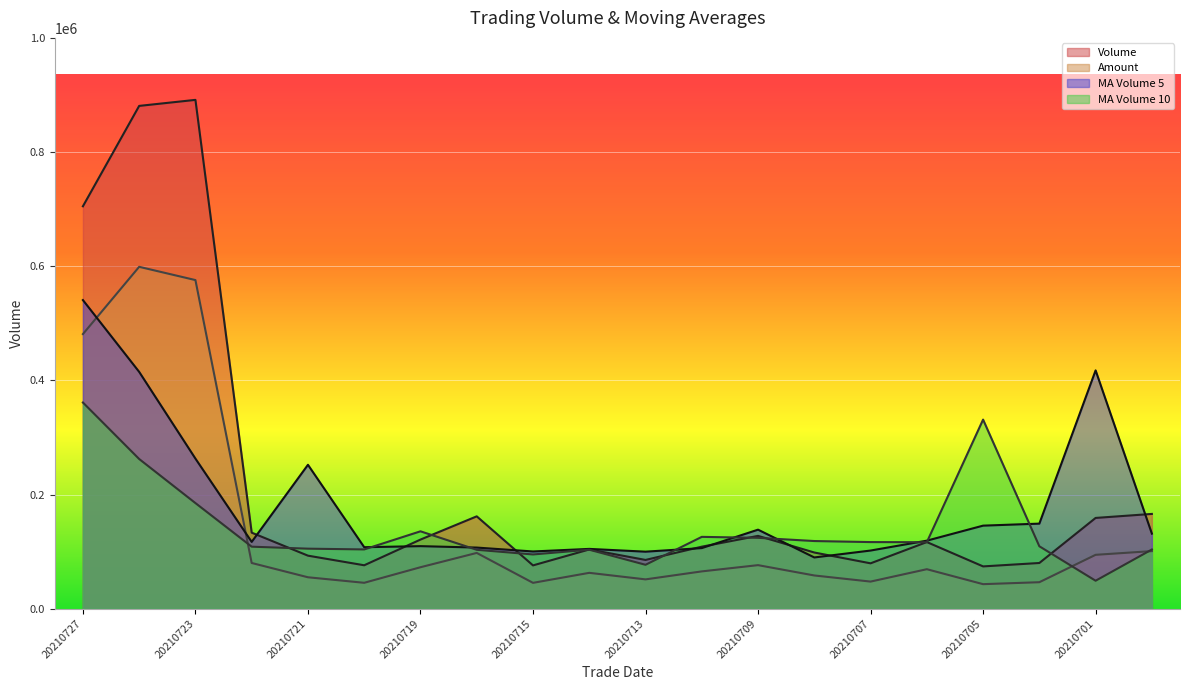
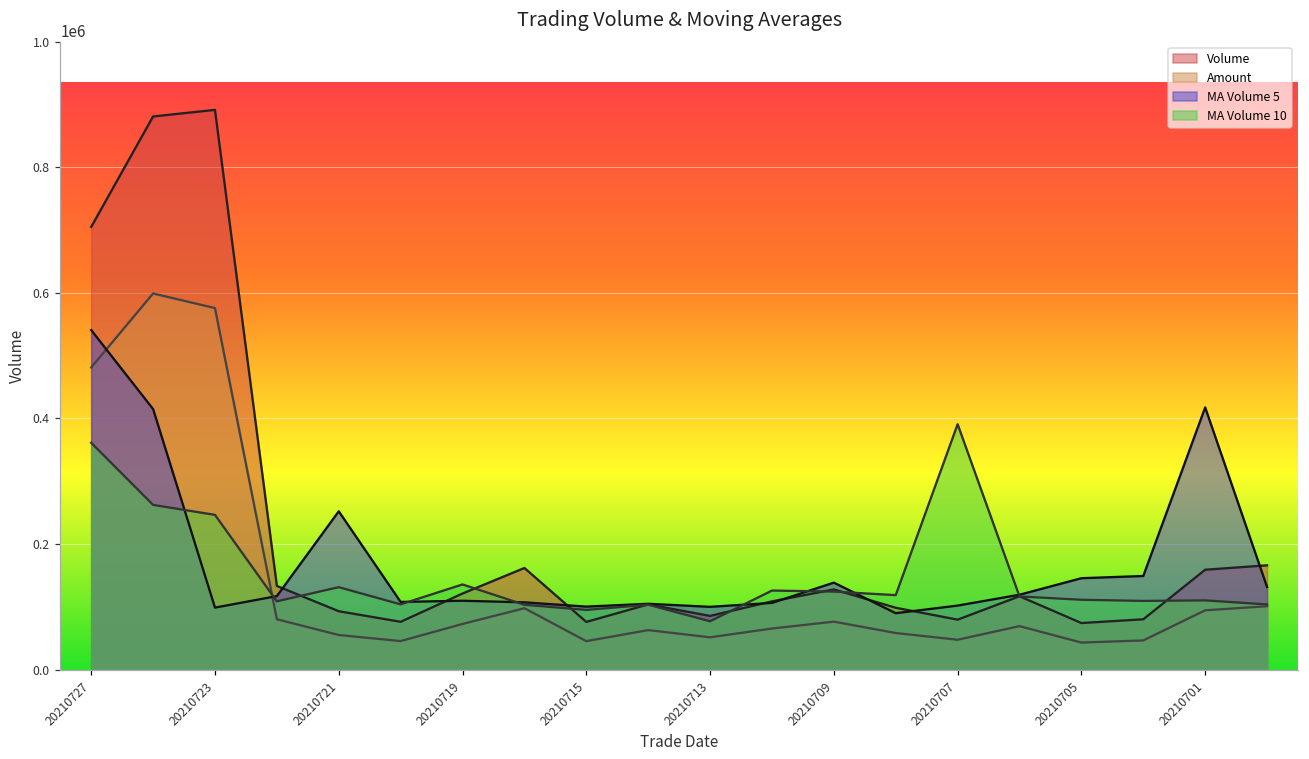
MA Volume 5, 20210723: 260000 -> 100000
MA Volume 10, 20210723: 190000 -> 250000
MA Volume 10, 20210721: 110000 -> 130000
MA Volume 10, 20210707: 120000 -> 390000
MA Volume 10, 20210705: 330000 -> 110000
MA Volume 10, 20210701: 50000 -> 110000
